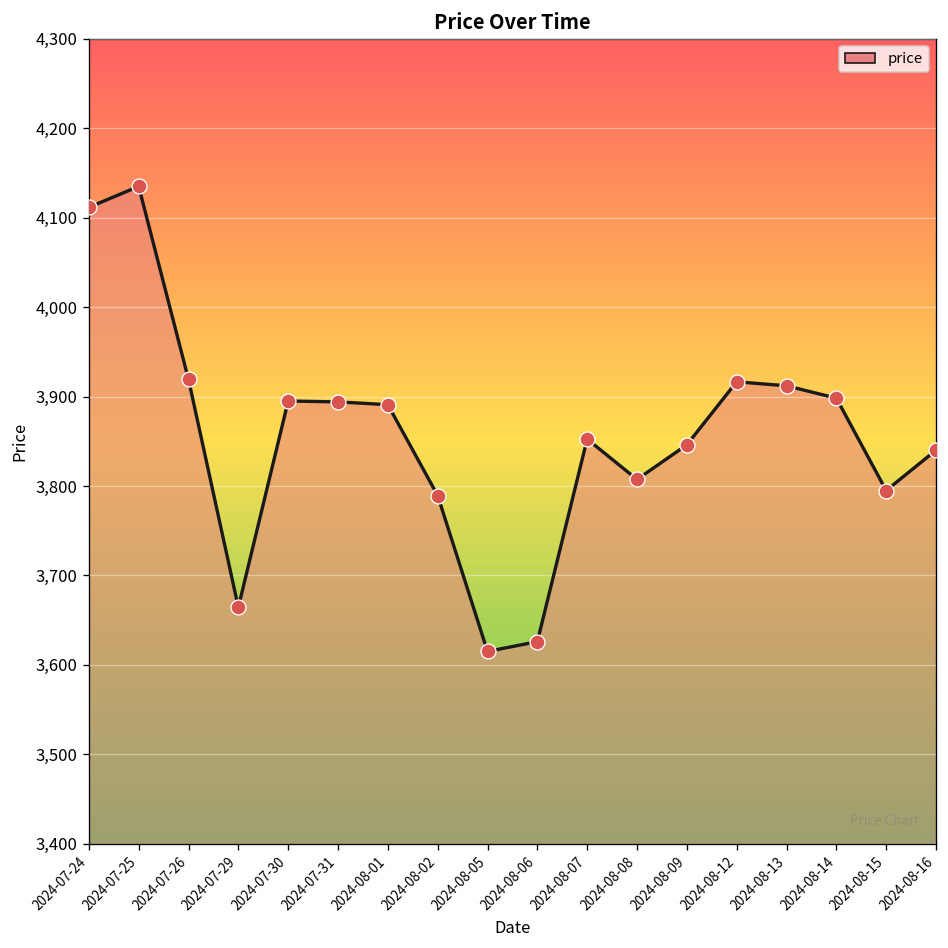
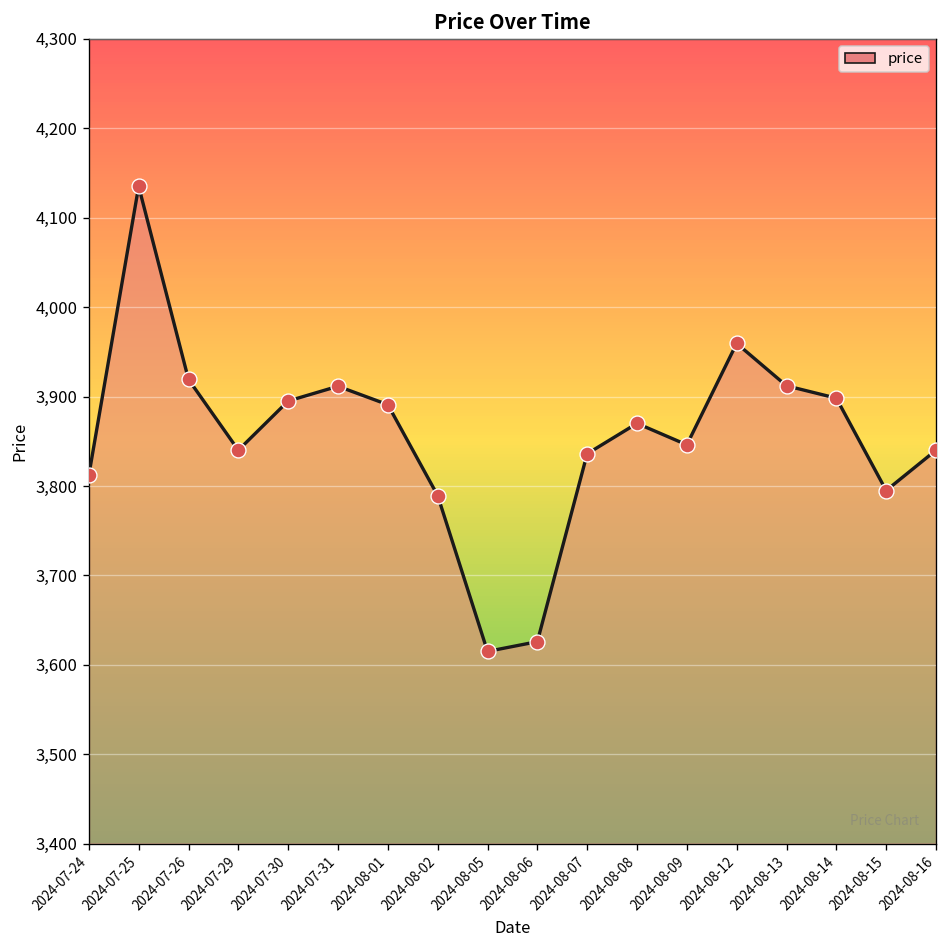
2024-07-24: 4,110 -> 3,810
2024-07-29: 3,660 -> 3,840
2024-07-31: 3,890 -> 3,910
2024-08-07: 3,850 -> 3,840
2024-08-08: 3,810 -> 3,870
2024-08-12: 3,920 -> 3,960
